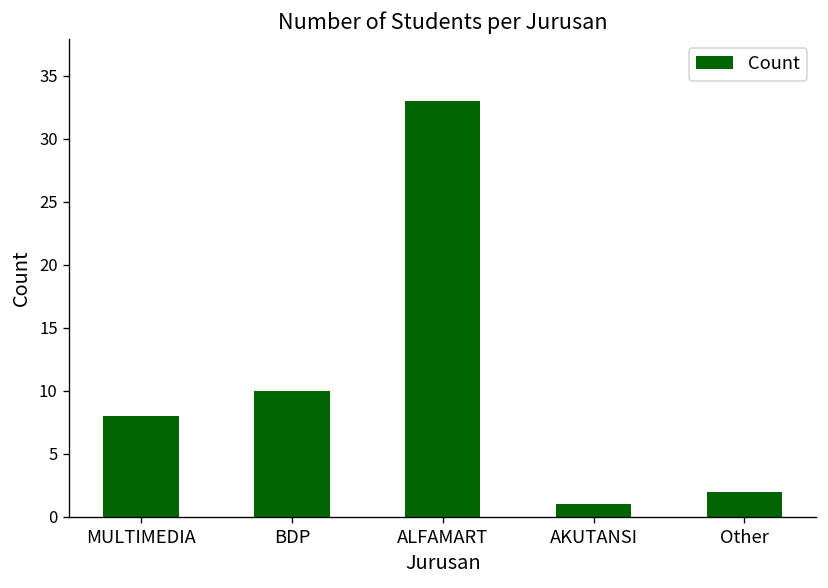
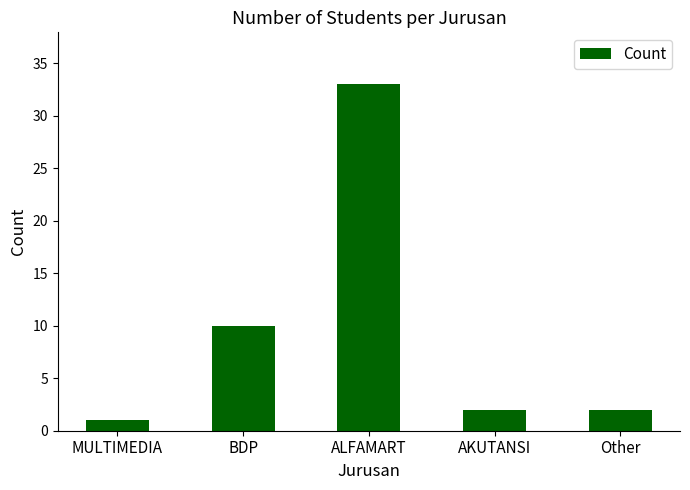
MULTIMEDIA: 8 -> 1
AKUTANSI: 1 -> 2
